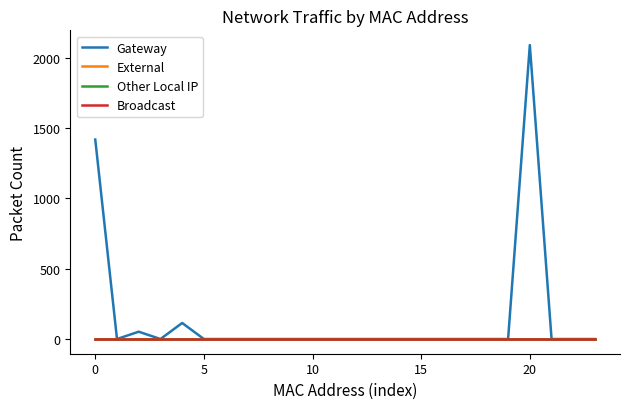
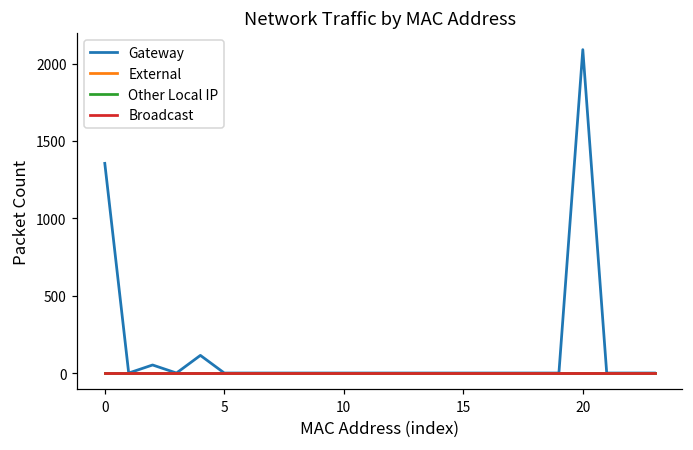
Gateway, 0: 1420 -> 1360
